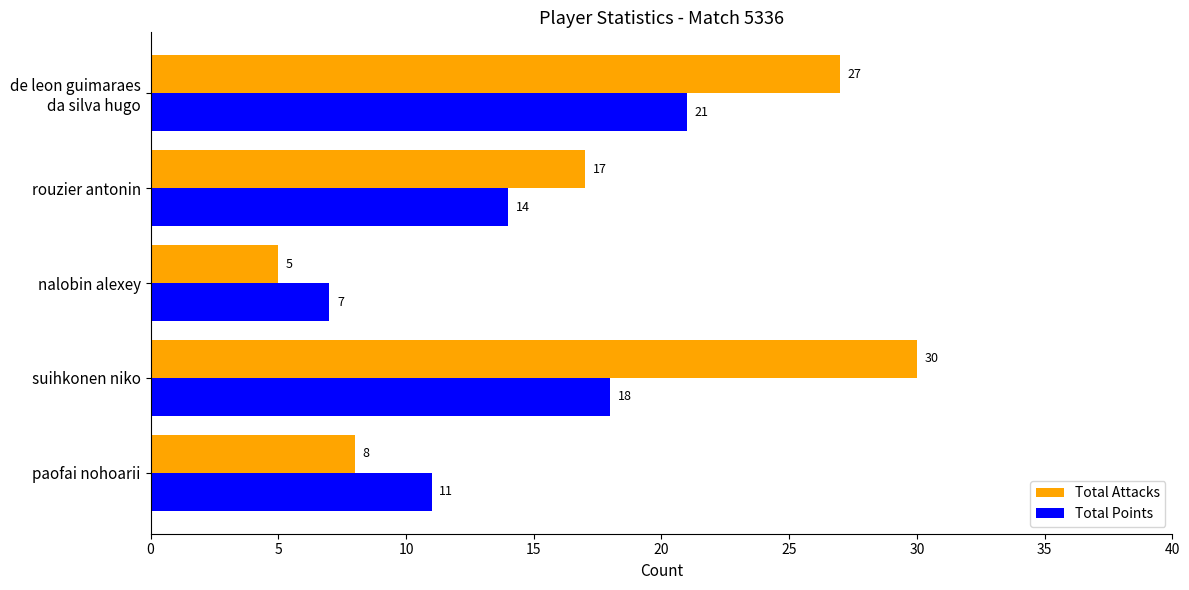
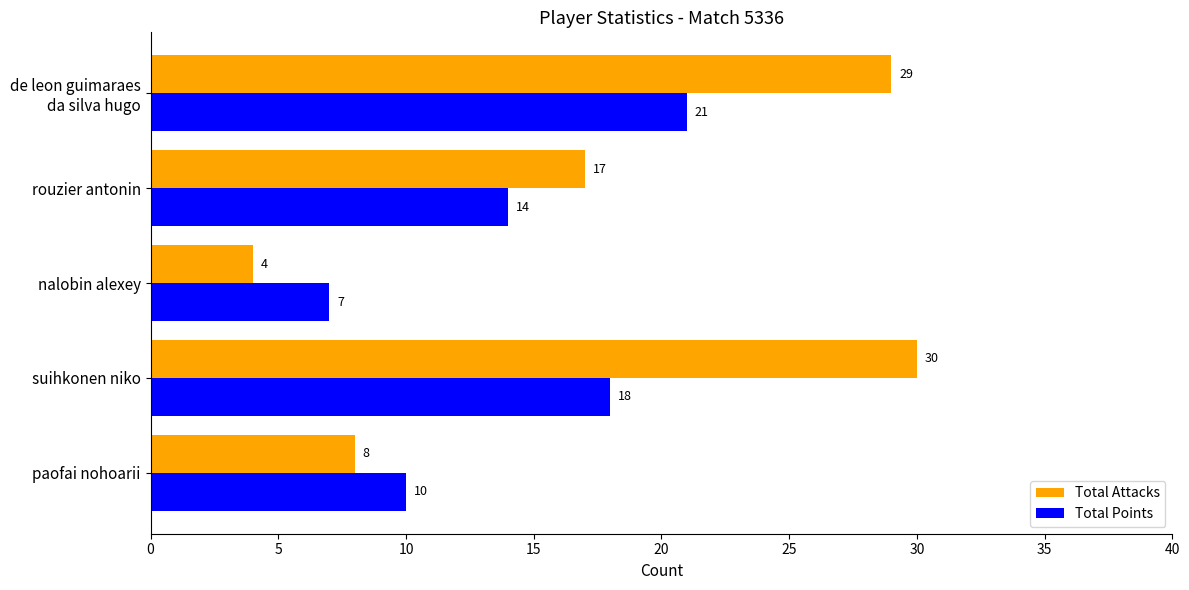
Total Attacks, de leon guimaraes da silva hugo: 27 -> 29
Total Attacks, nalobin alexey: 5 -> 4
Total Points, paofai nohoarii: 11 -> 10
